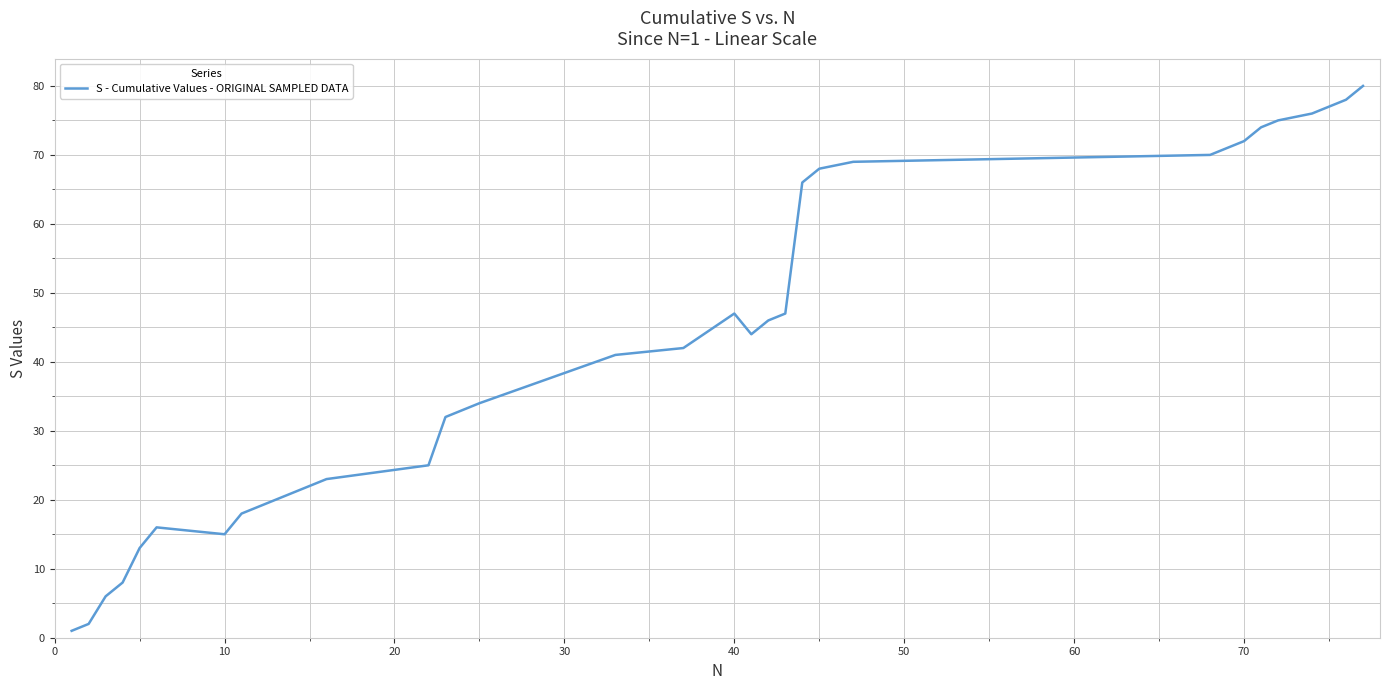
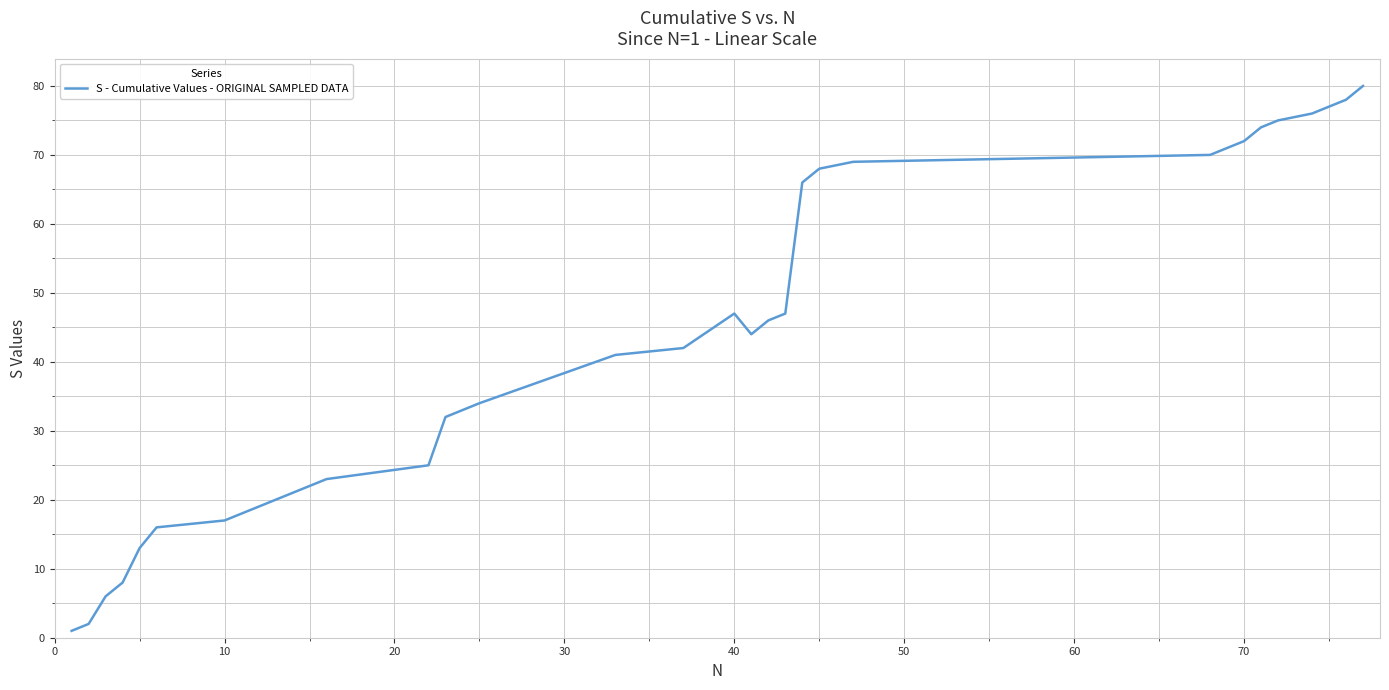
10: 15 -> 17
